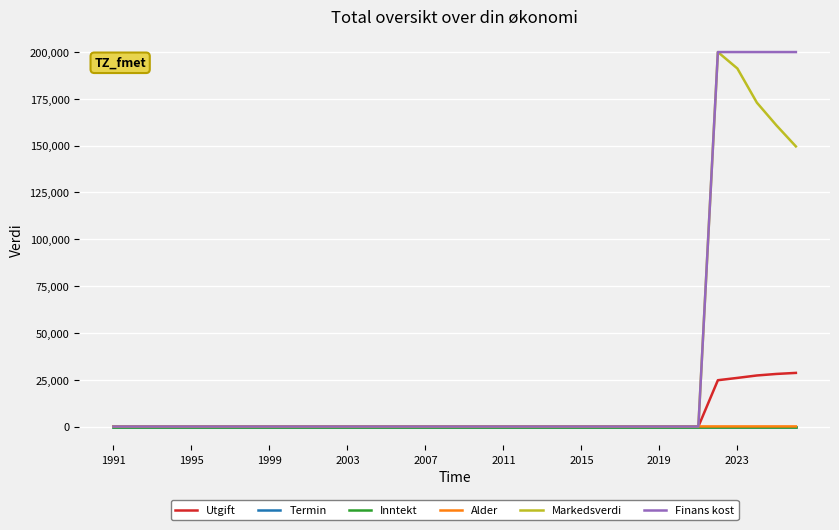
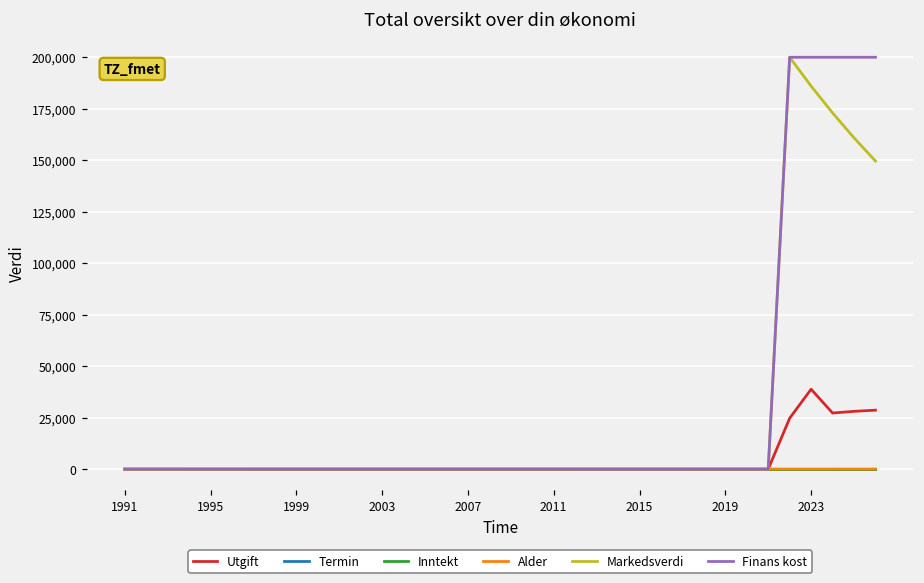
Utgift, 2023: 26,000 -> 39,000
Markedsverdi, 2023: 191,000 -> 186,000
